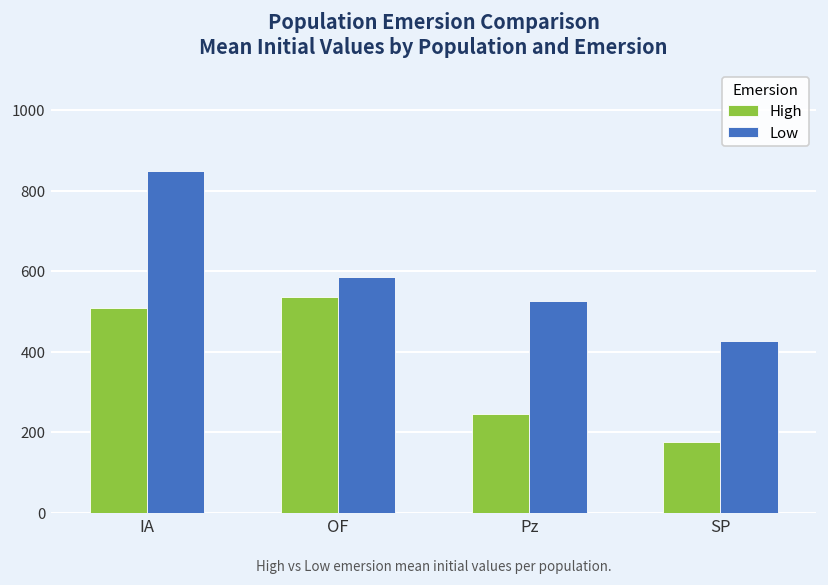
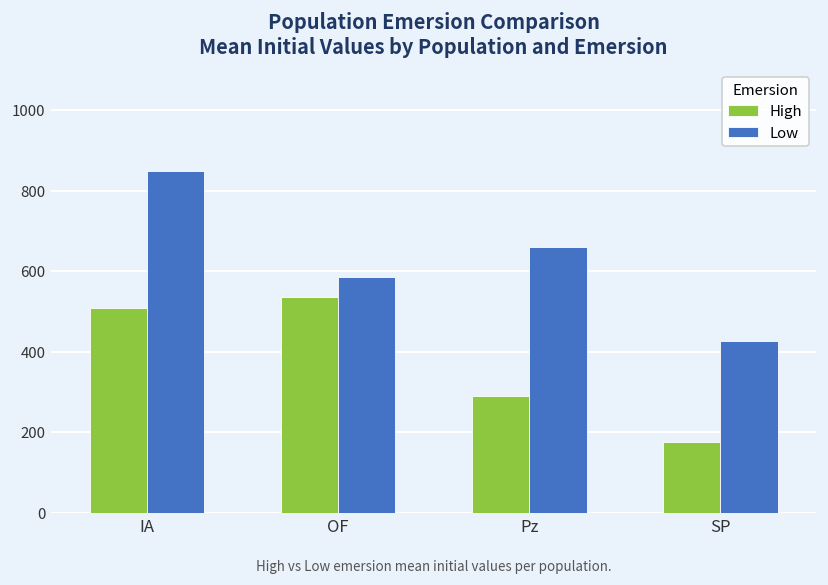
High, Pz: 250 -> 290
Low, Pz: 530 -> 660
